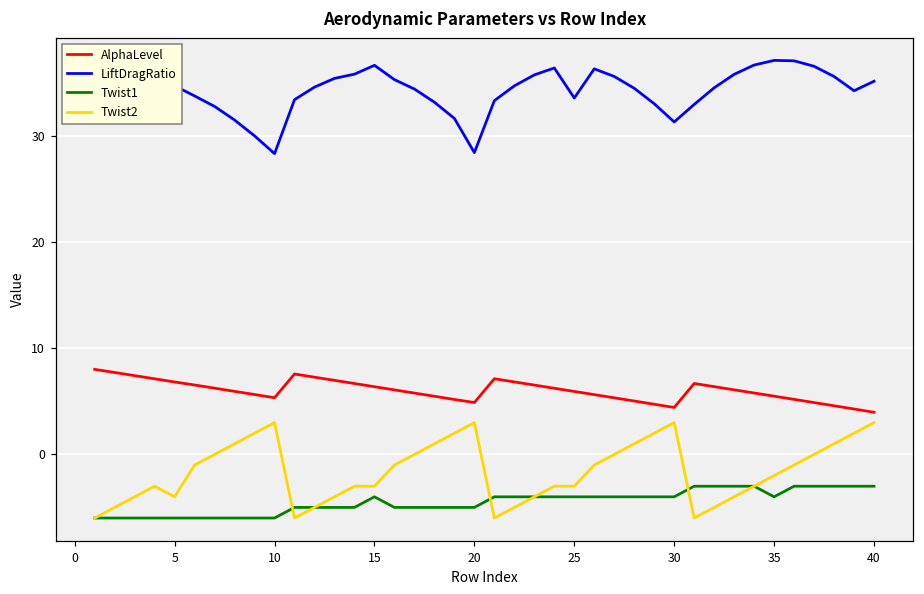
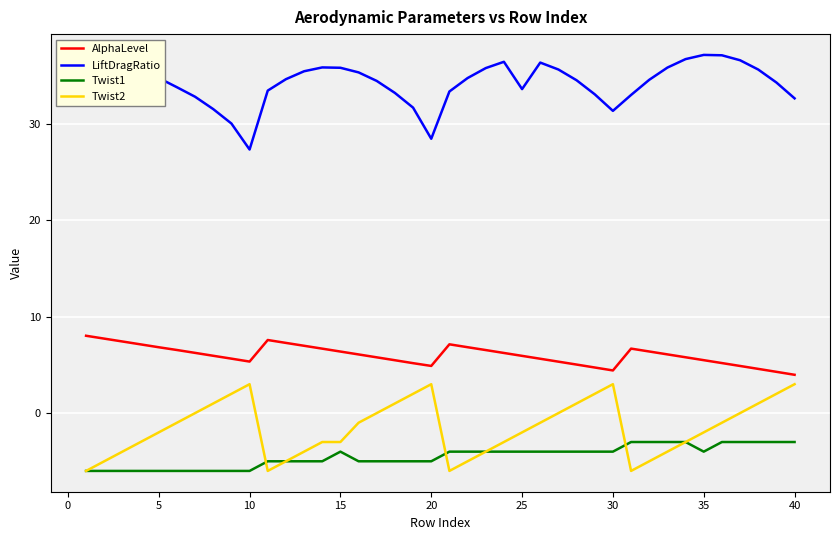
Twist2, 5: -4 -> -2
LiftDragRatio, 10: 28 -> 27
LiftDragRatio, 15: 37 -> 36
Twist2, 25: -3 -> -2
LiftDragRatio, 40: 35 -> 33
